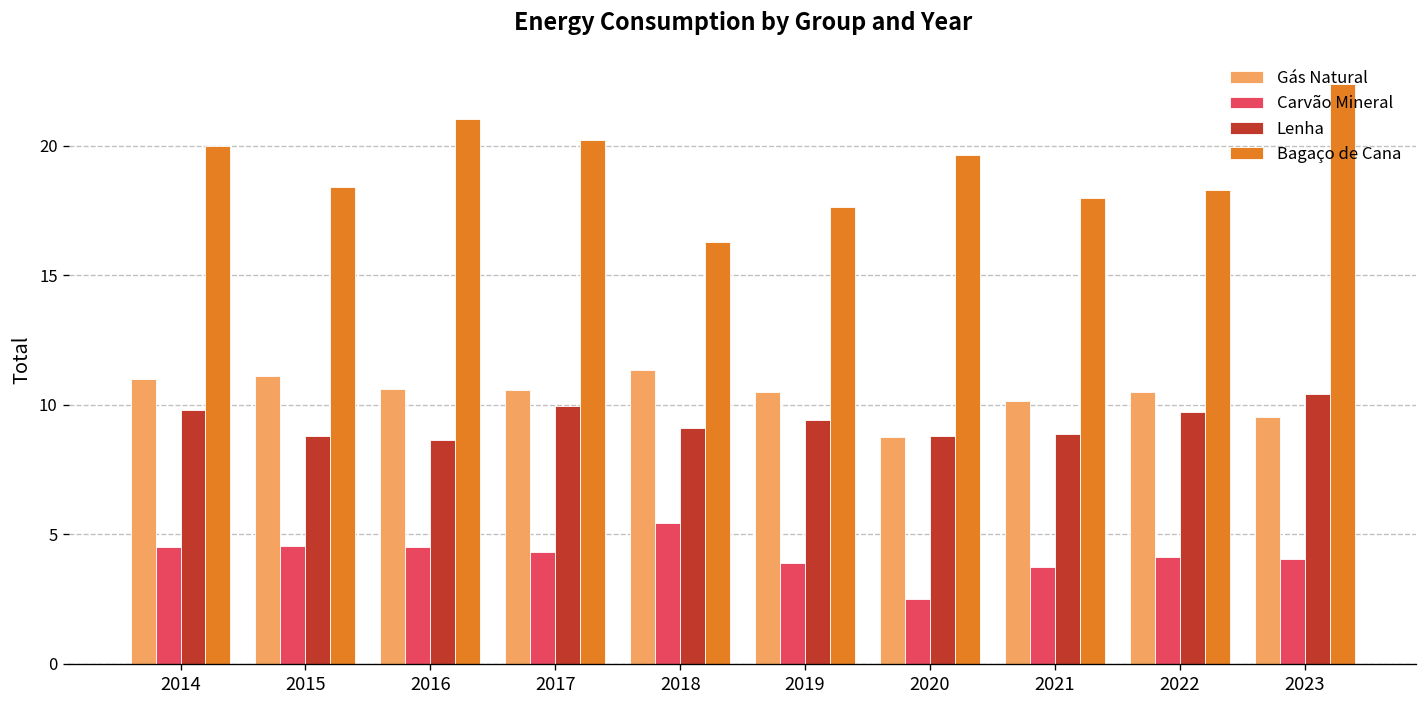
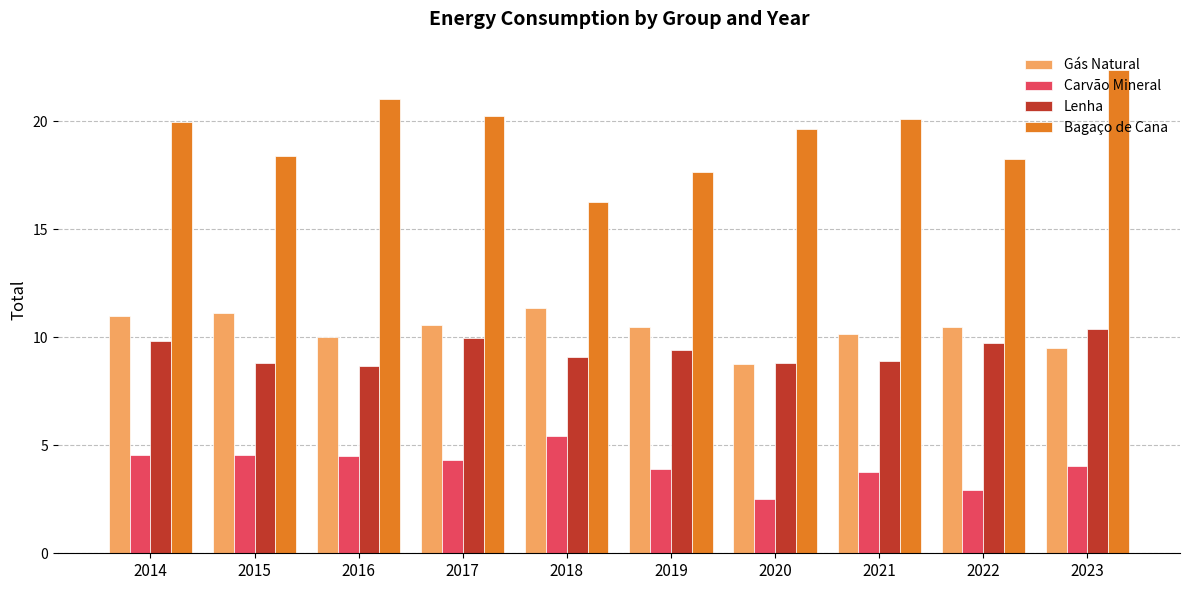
Gás Natural, 2016: 10.6 -> 10.0
Bagaço de Cana, 2021: 18.0 -> 20.1
Carvão Mineral, 2022: 4.1 -> 2.9
